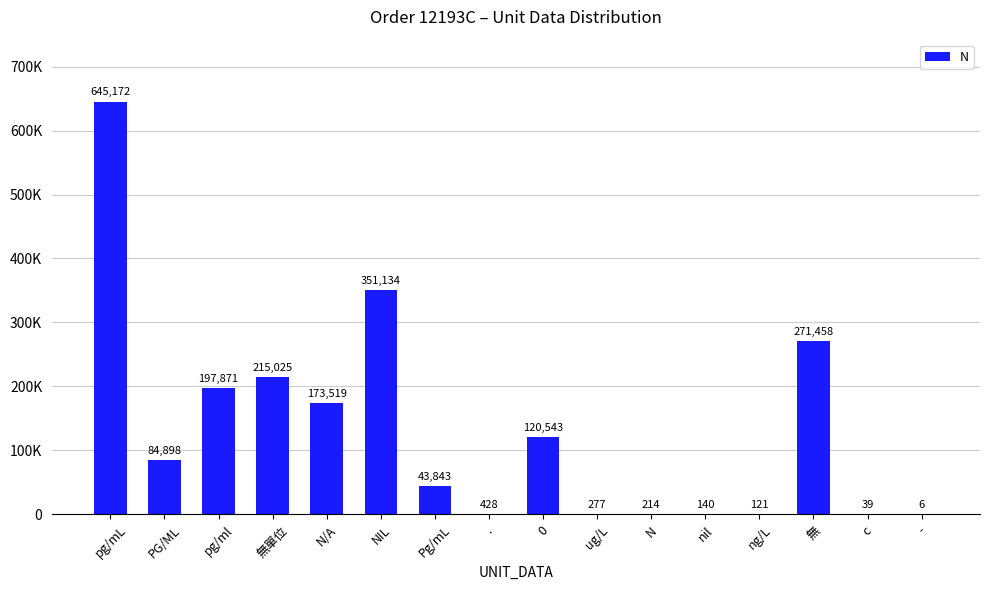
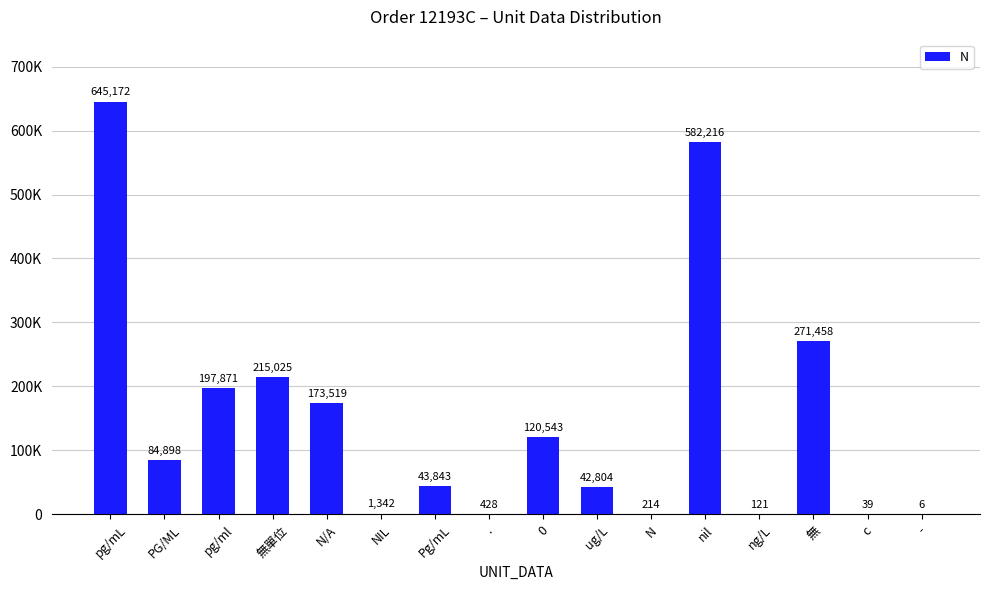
NIL: 351,134 -> 1,342
ug/L: 277 -> 42,804
nil: 140 -> 582,216
